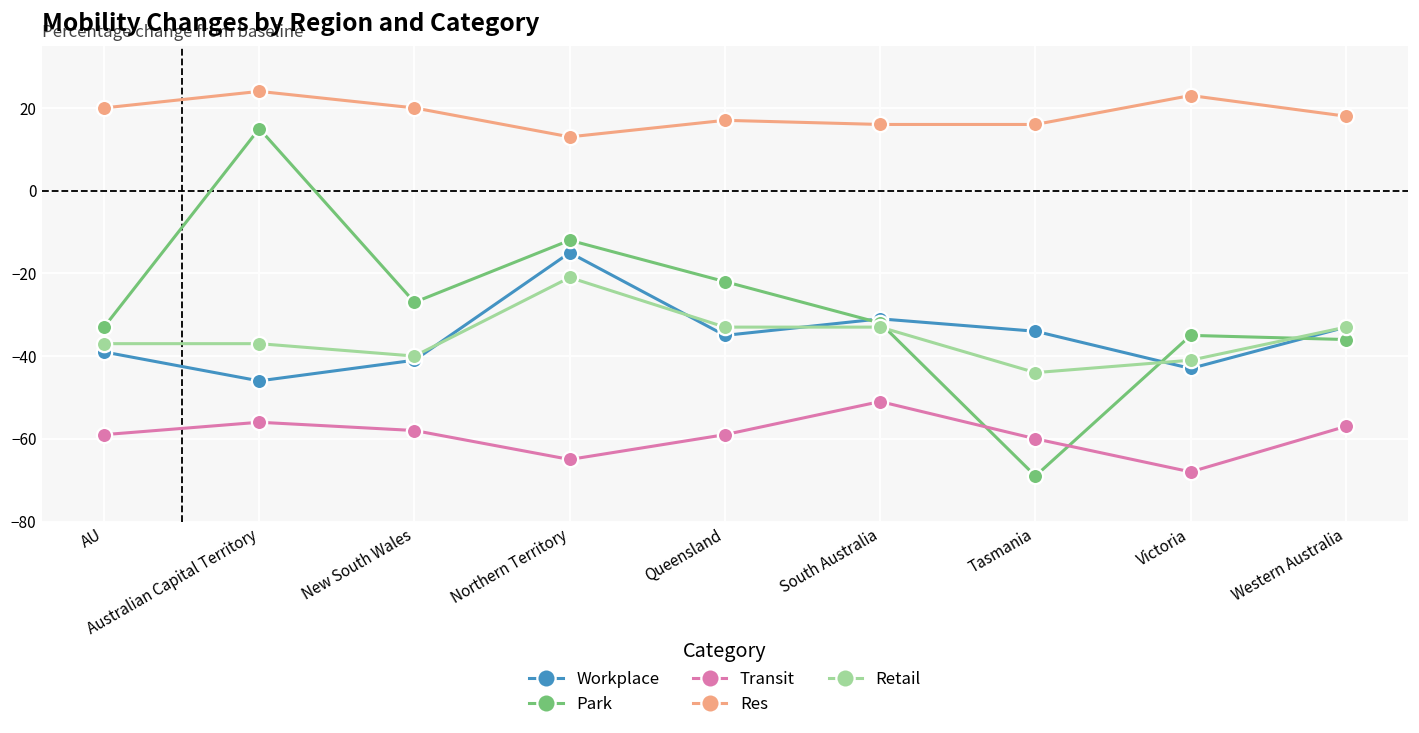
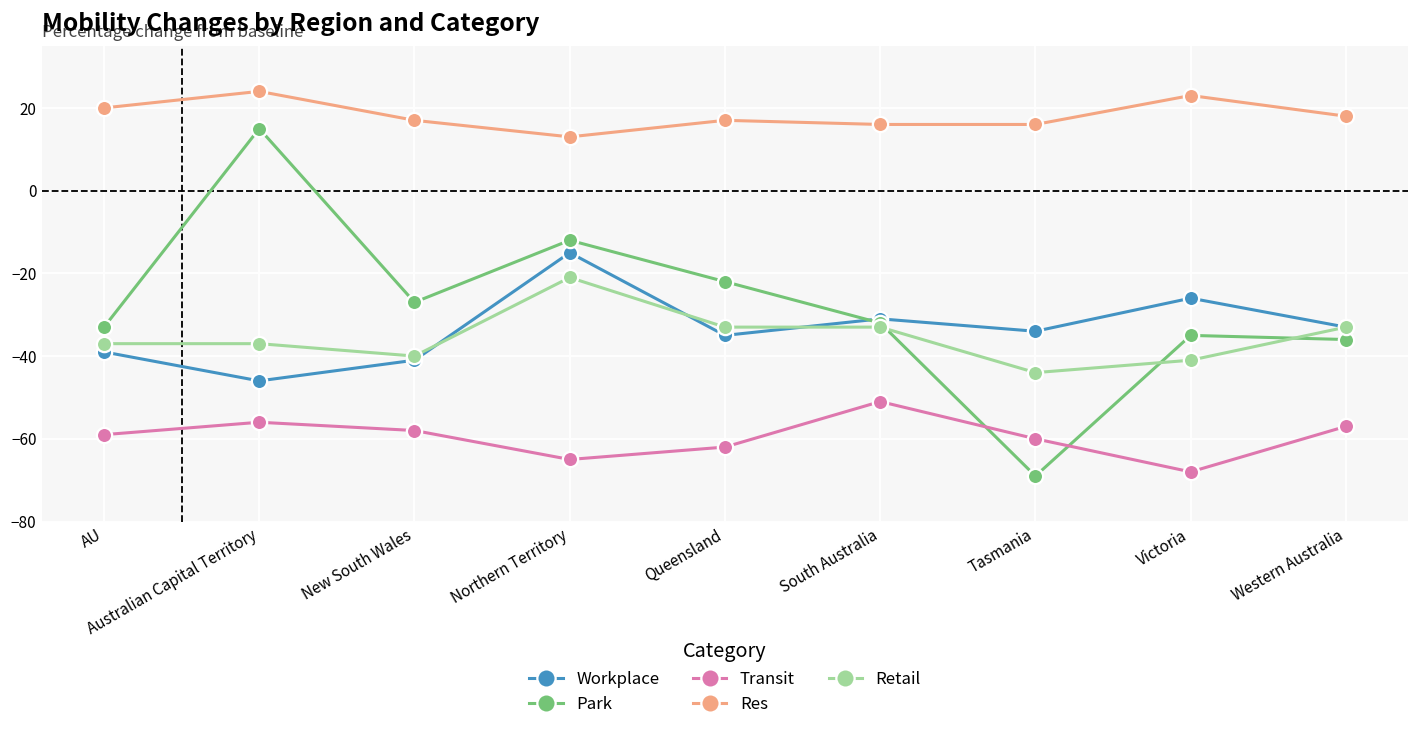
Res, New South Wales: 20 -> 17
Transit, Queensland: -59 -> -62
Workplace, Victoria: -43 -> -26
